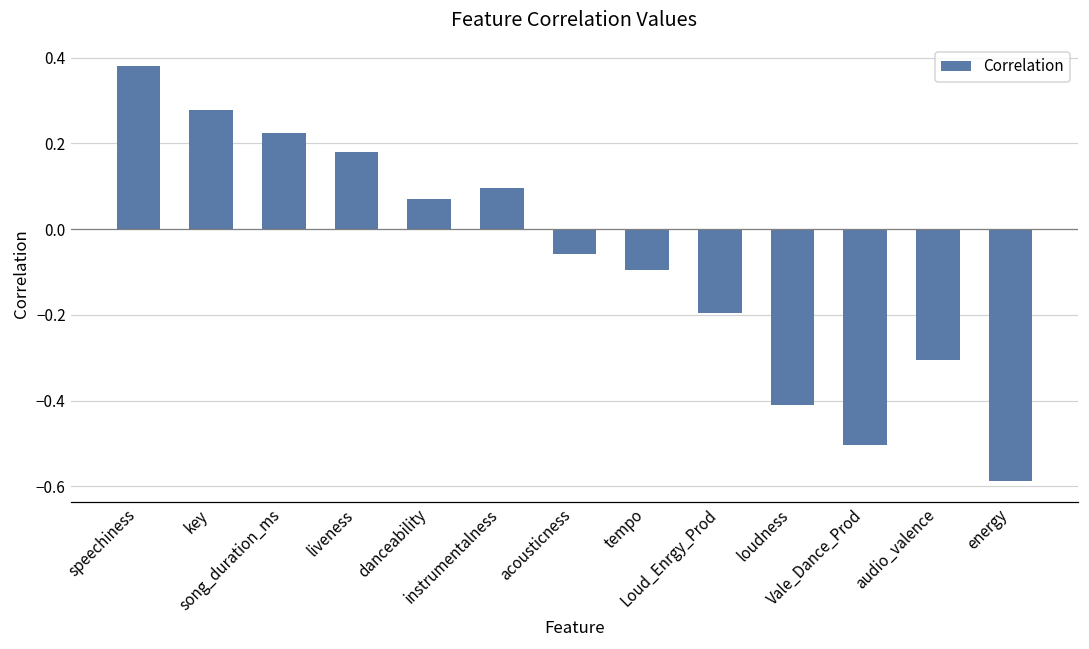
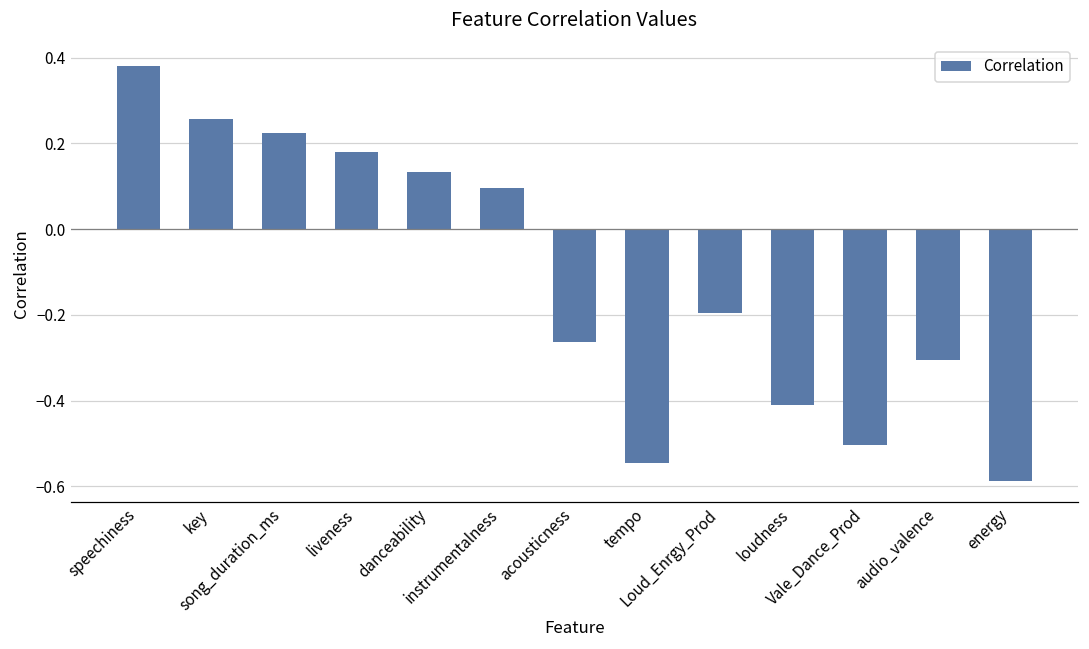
key: 0.28 -> 0.26
danceability: 0.07 -> 0.13
acousticness: -0.06 -> -0.26
tempo: -0.10 -> -0.54
